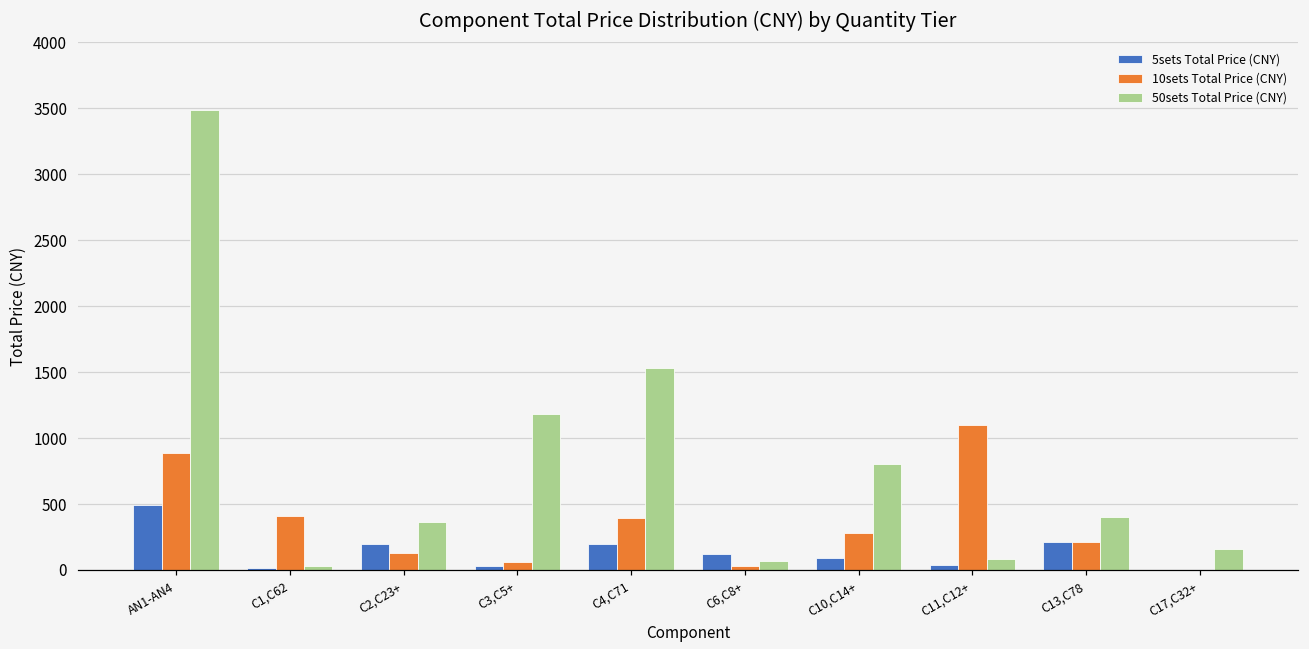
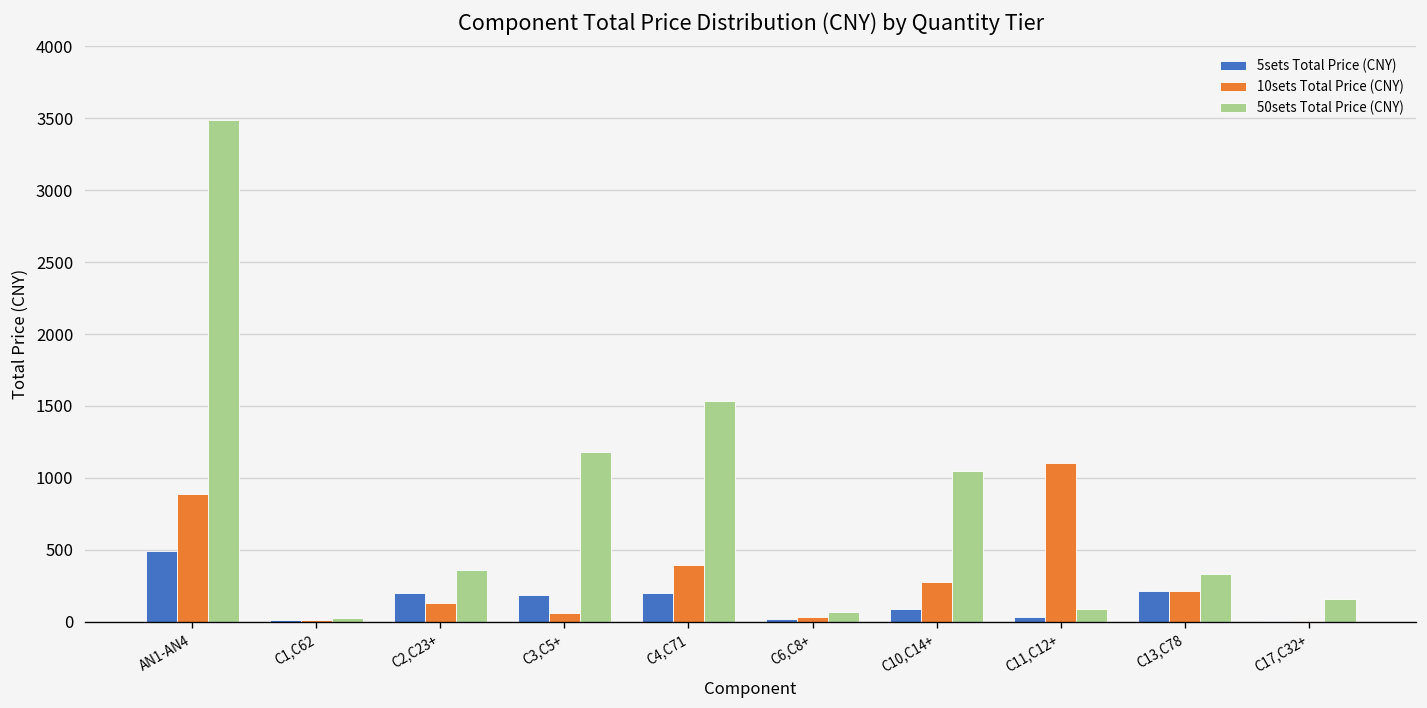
10sets Total Price (CNY), C1,C62: 410 -> 10
5sets Total Price (CNY), C3,C5+: 30 -> 190
5sets Total Price (CNY), C6,C8+: 120 -> 20
50sets Total Price (CNY), C10,C14+: 800 -> 1050
50sets Total Price (CNY), C13,C78: 400 -> 330
